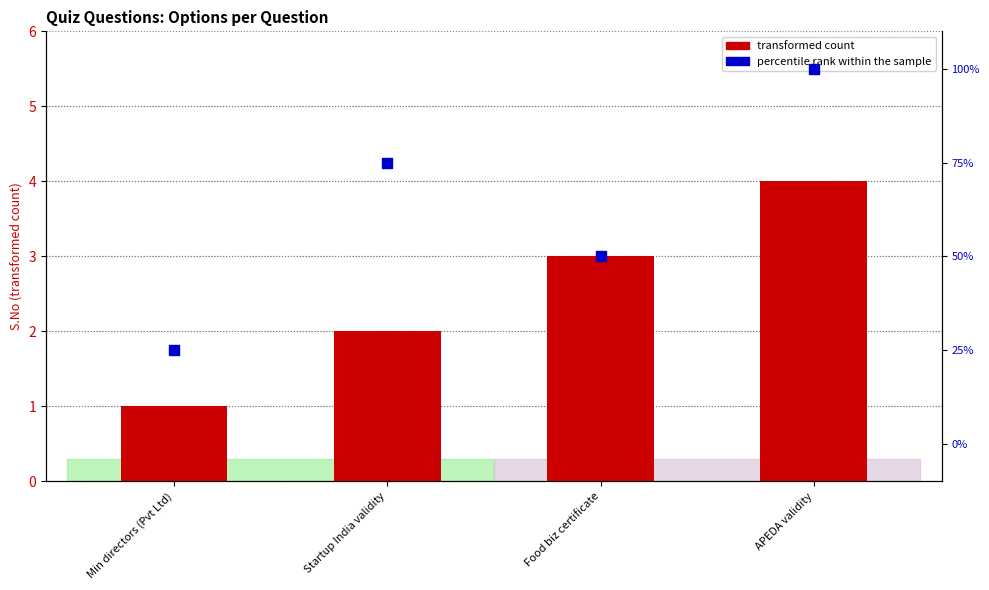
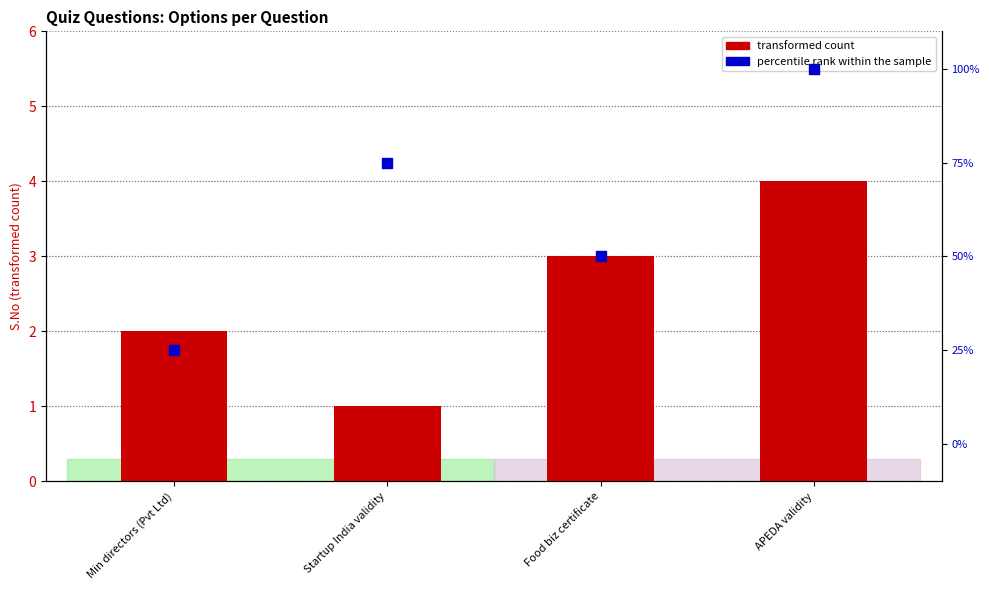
transformed count, Min directors (Pvt Ltd): 1 -> 2
transformed count, Startup India validity: 2 -> 1
